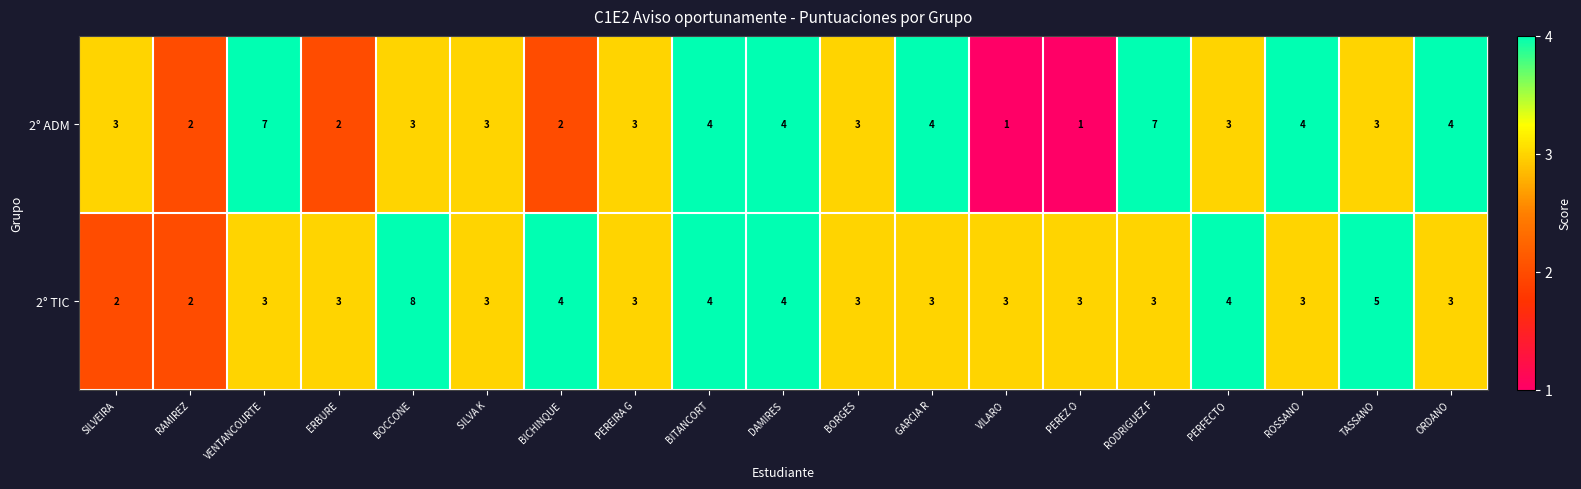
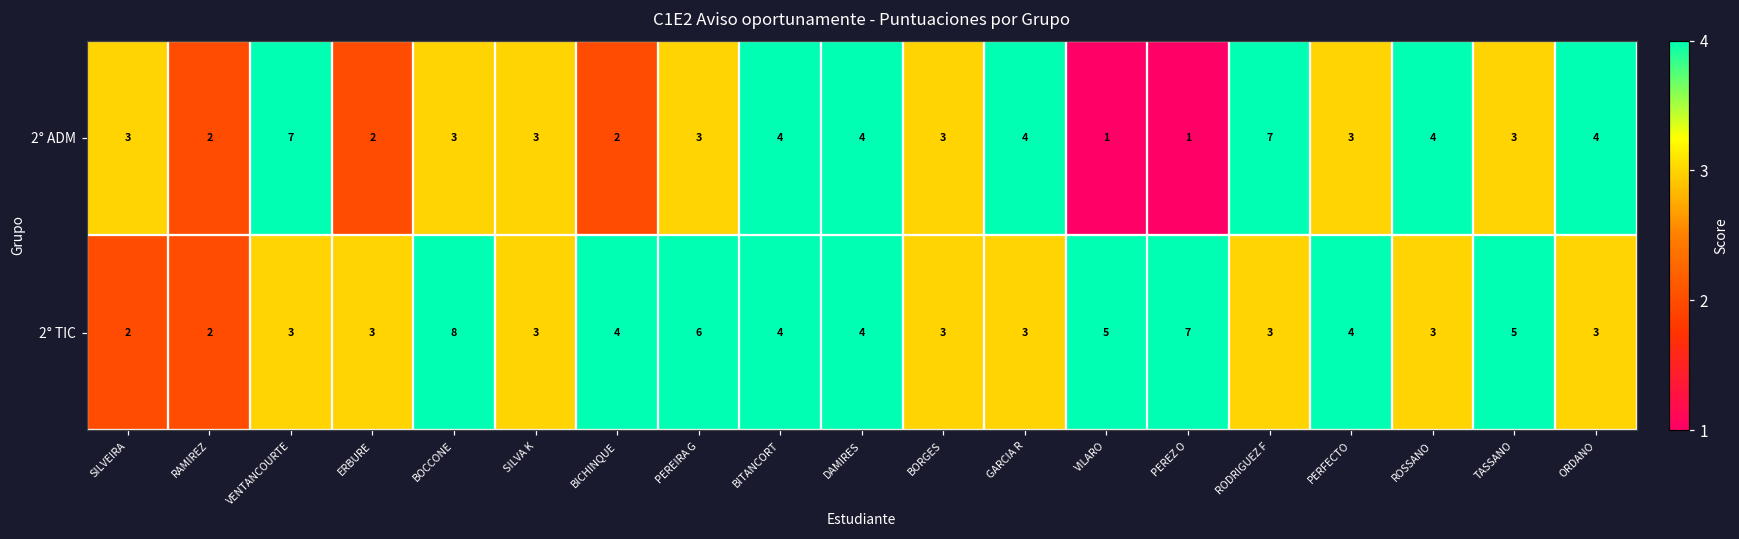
2° TIC, PEREIRA G: 3 -> 6
2° TIC, VILARO: 3 -> 5
2° TIC, PEREZ O: 3 -> 7
